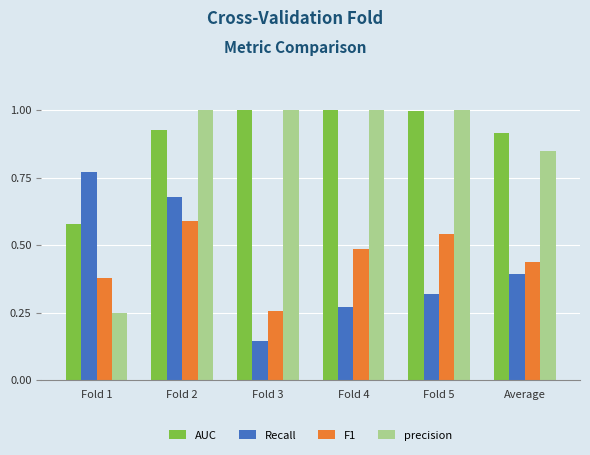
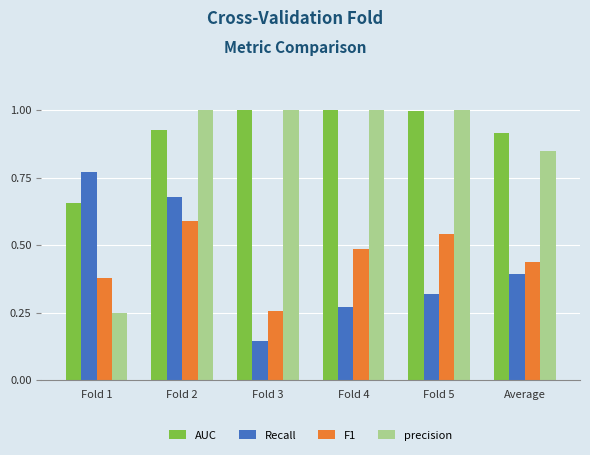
AUC, Fold 1: 0.58 -> 0.66
